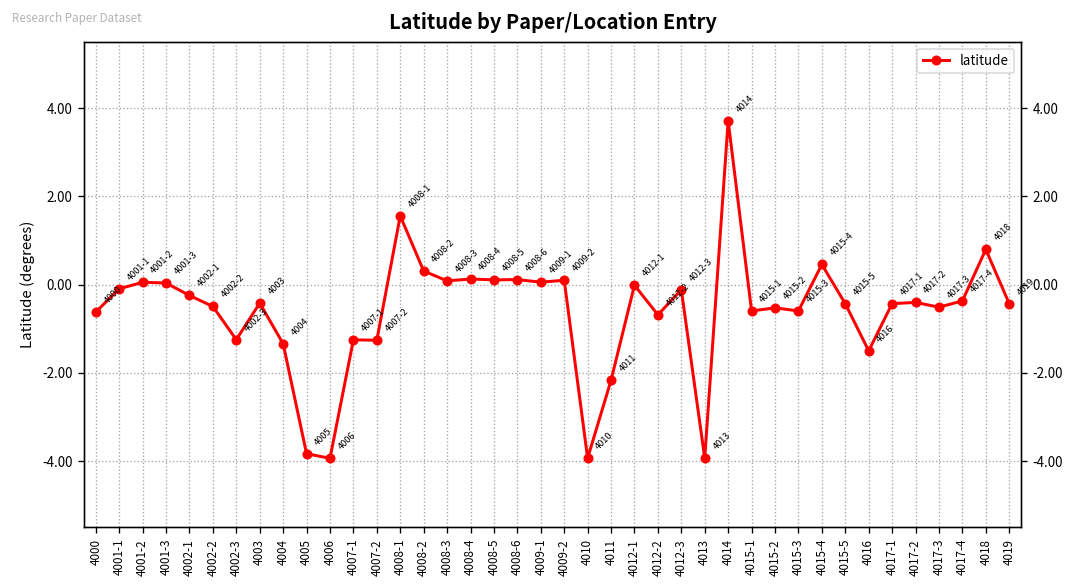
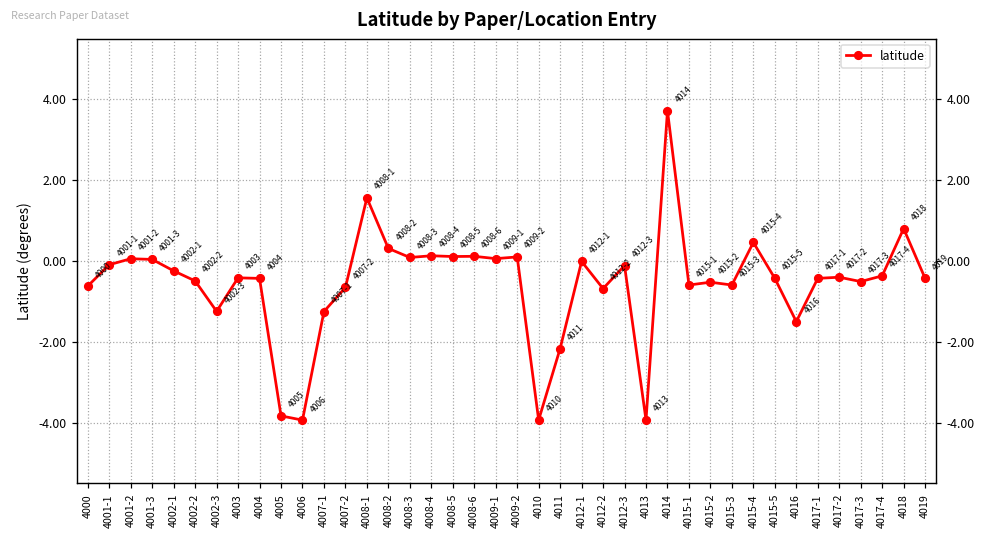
4004: -1.3 -> -0.4
4007-2: -1.3 -> -0.7
